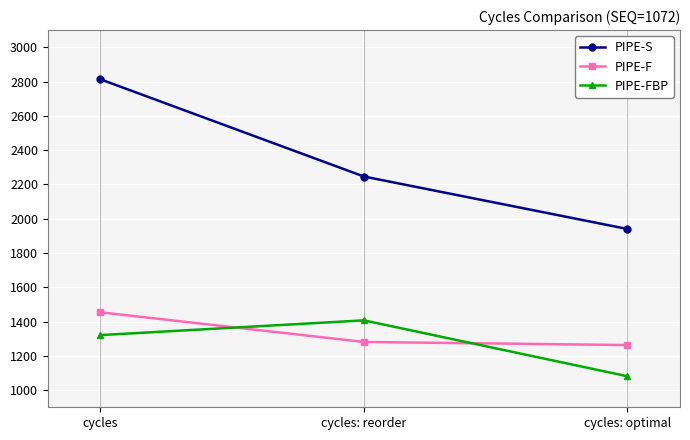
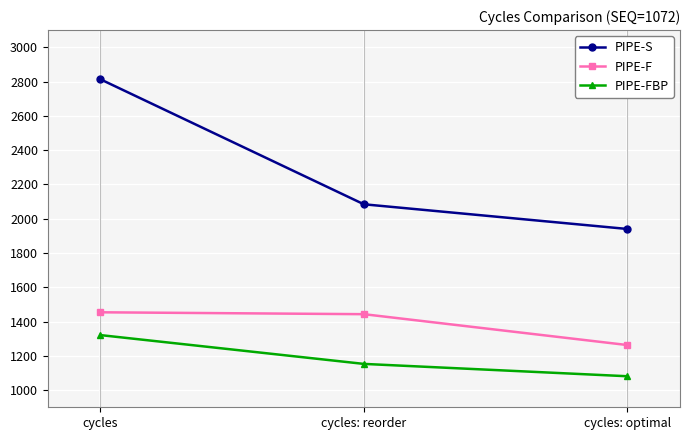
PIPE-S, cycles: reorder: 2250 -> 2080
PIPE-F, cycles: reorder: 1280 -> 1440
PIPE-FBP, cycles: reorder: 1410 -> 1150
